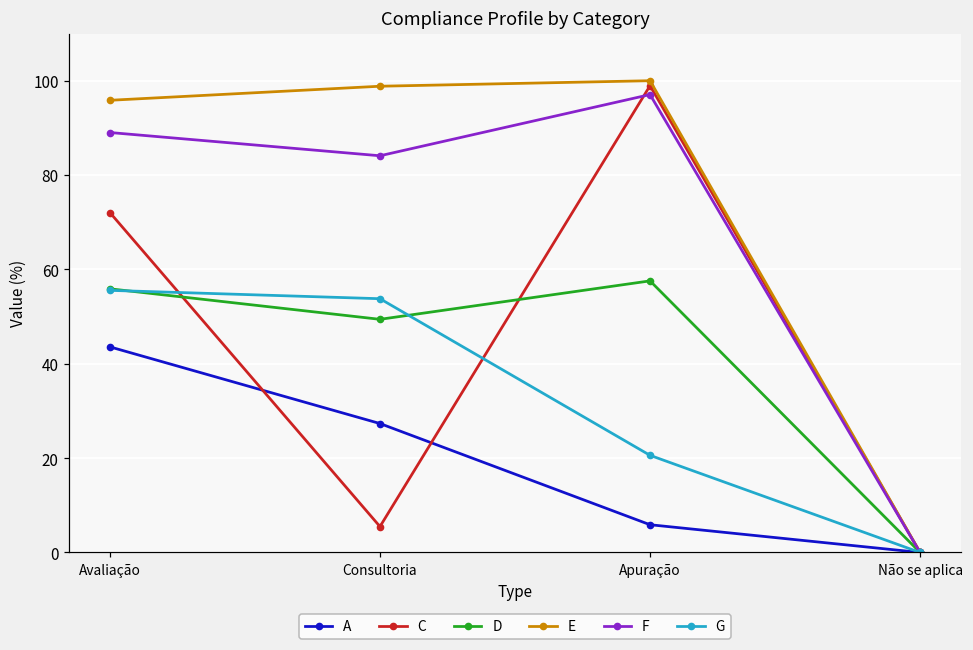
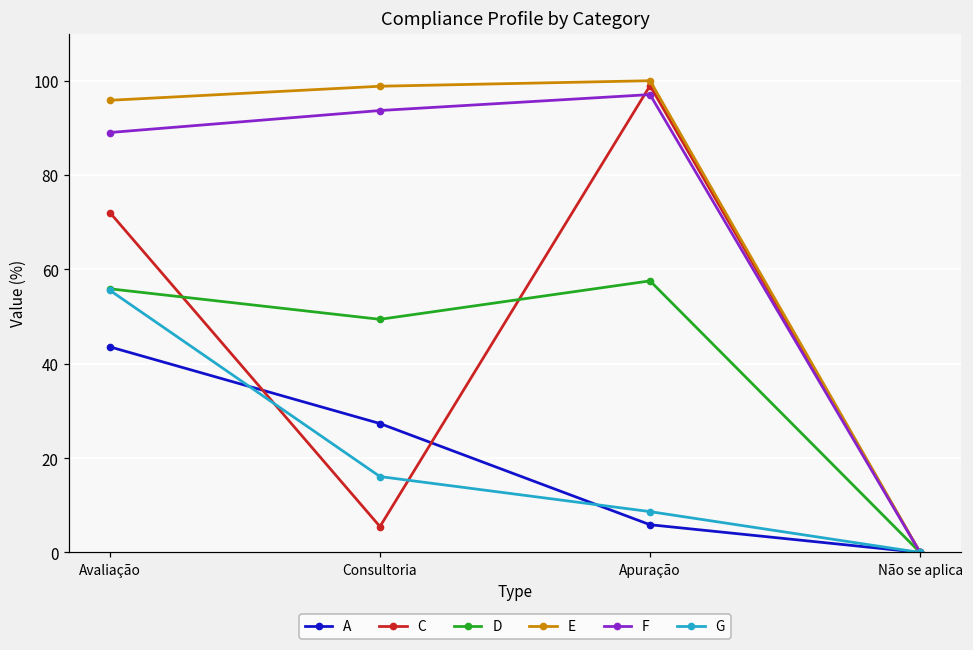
F, Consultoria: 84 -> 94
G, Consultoria: 54 -> 16
G, Apuração: 21 -> 9
